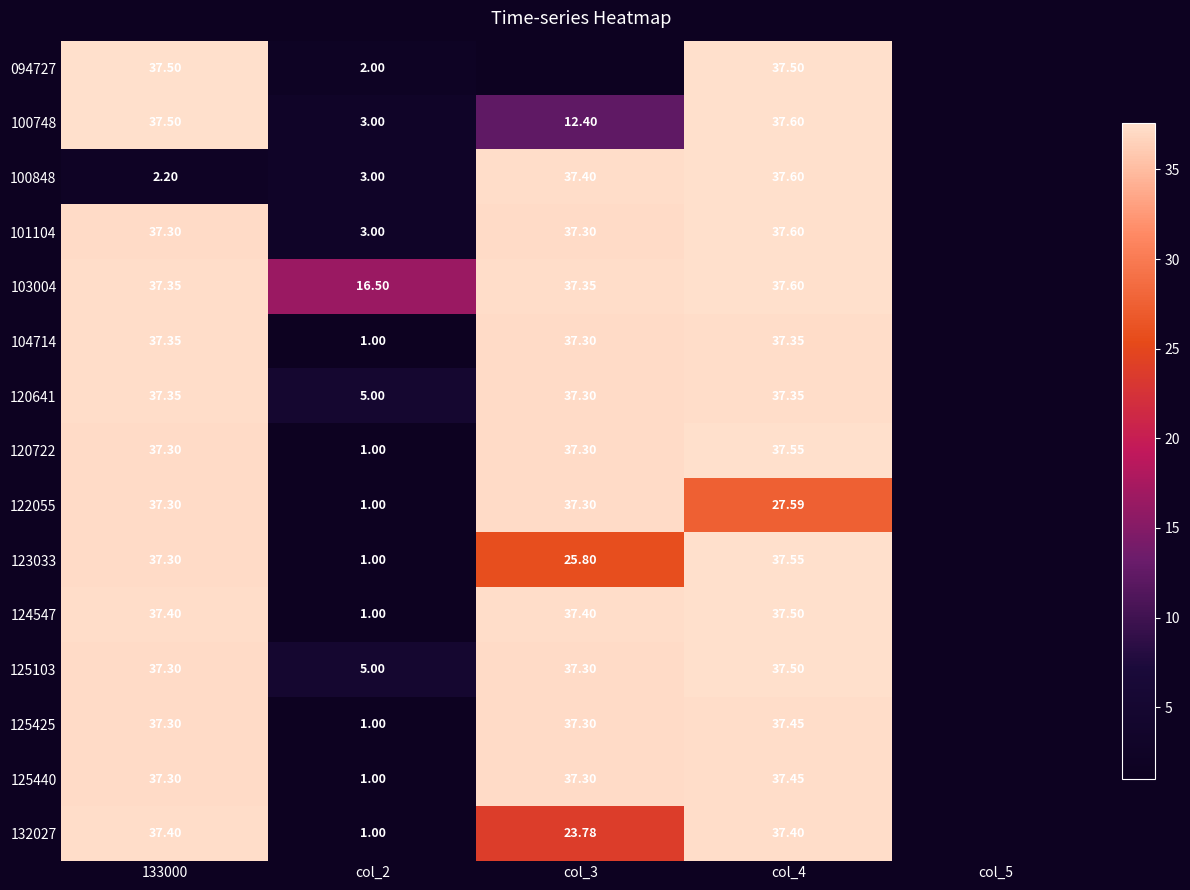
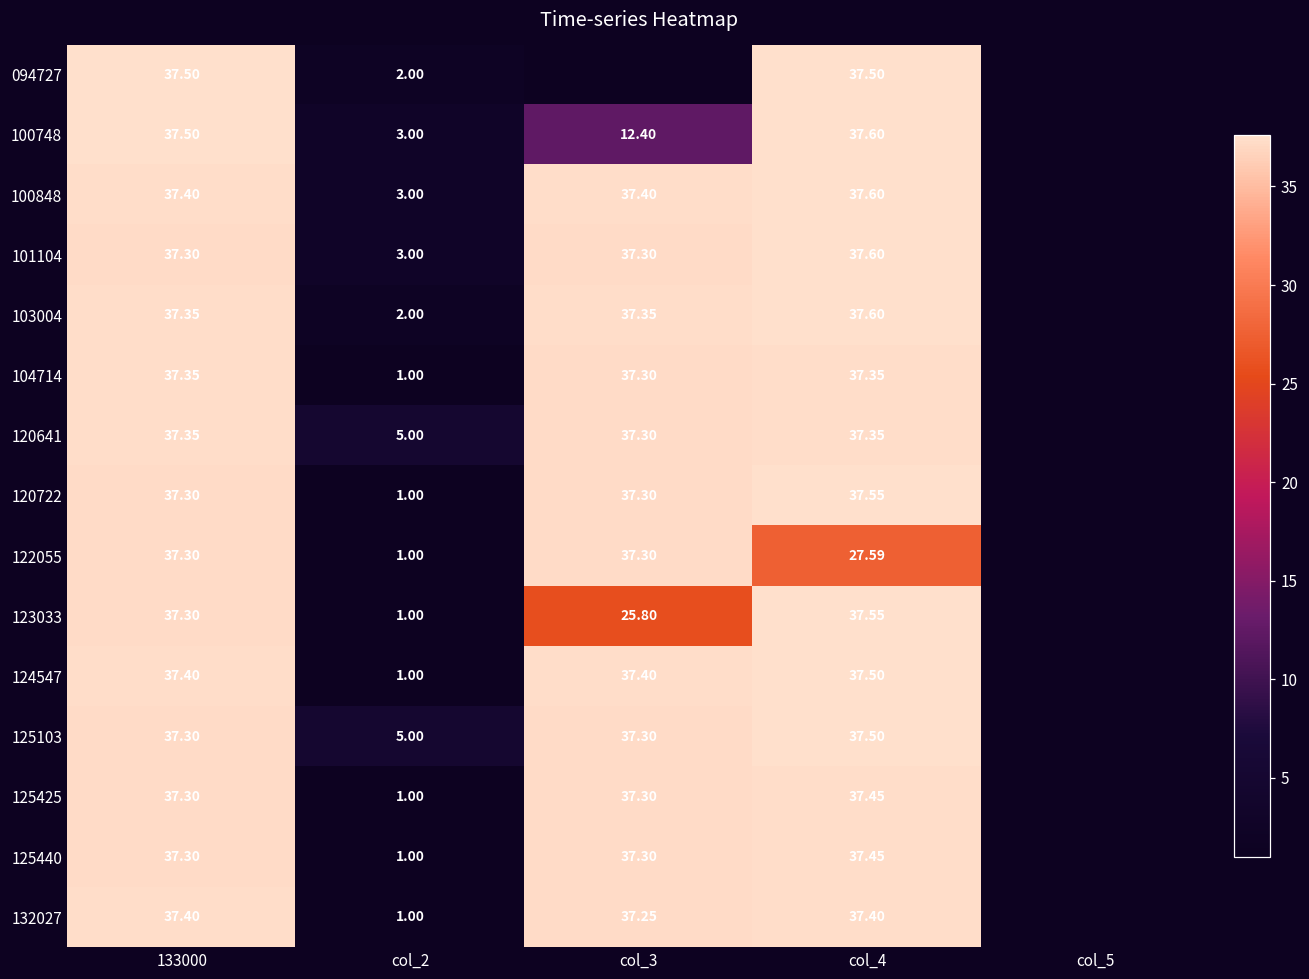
100848, 133000: 2.20 -> 37.40
103004, col_2: 16.50 -> 2.00
132027, col_3: 23.78 -> 37.25
